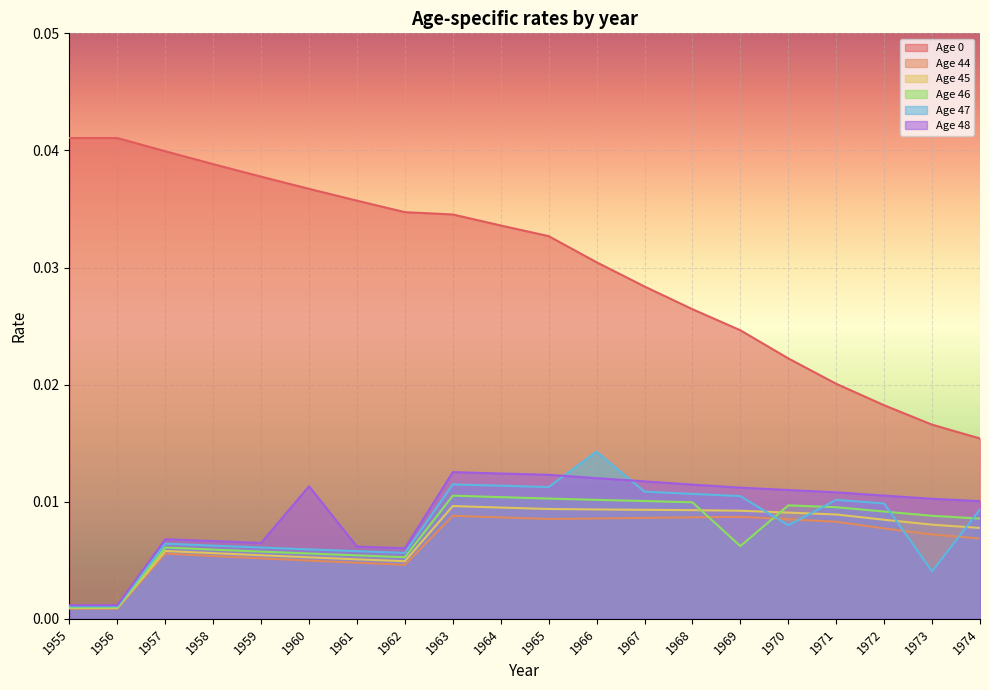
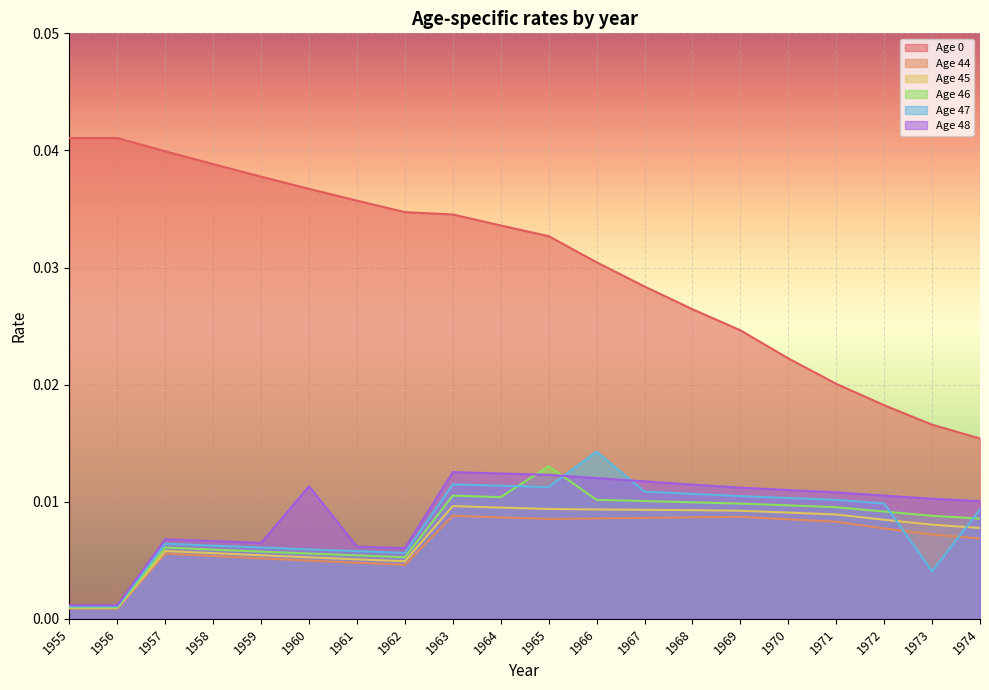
Age 46, 1965: 0.0103 -> 0.0130
Age 46, 1969: 0.0062 -> 0.0098
Age 47, 1970: 0.0080 -> 0.0103
